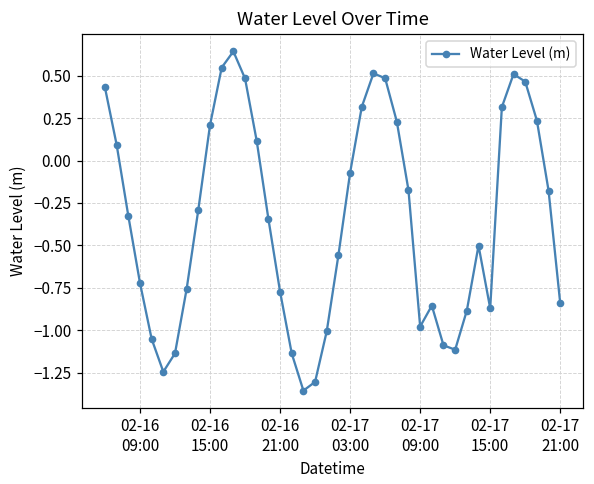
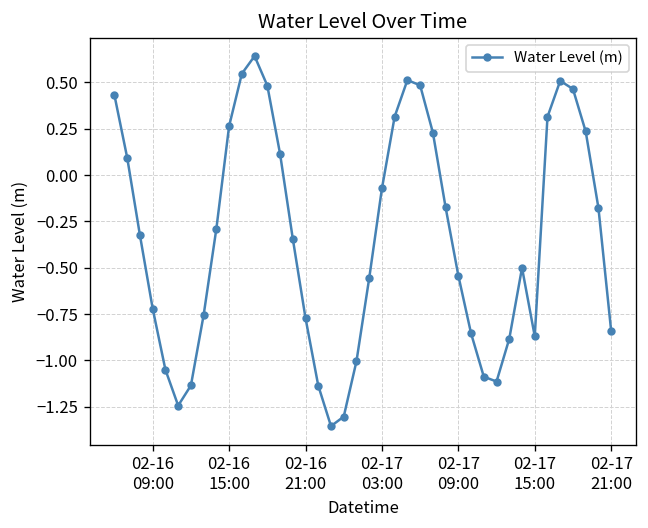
02-16 15:00: 0.21 -> 0.26
02-17 09:00: -0.98 -> -0.54
